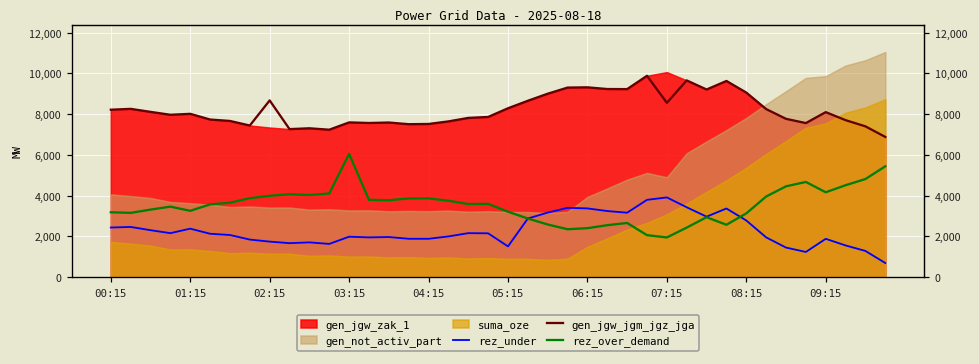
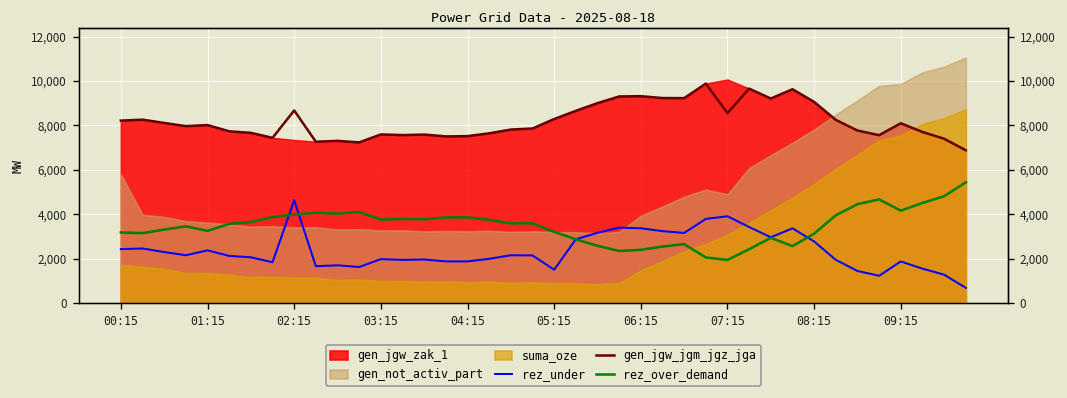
gen_not_activ_part, 00:15: 4,100 -> 5,800
rez_under, 02:15: 1,700 -> 4,600
rez_over_demand, 03:15: 6,000 -> 3,800
